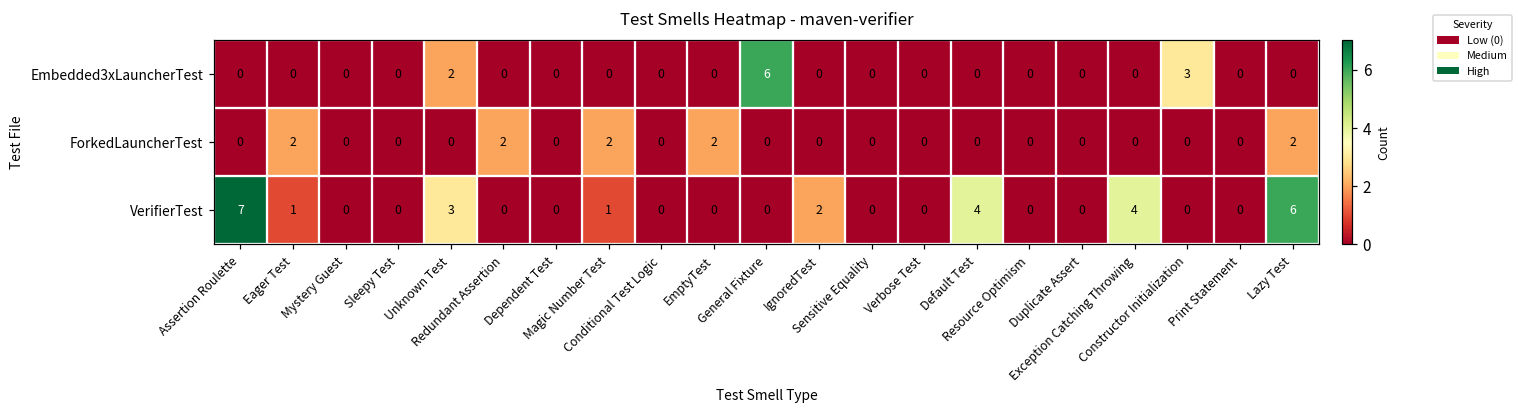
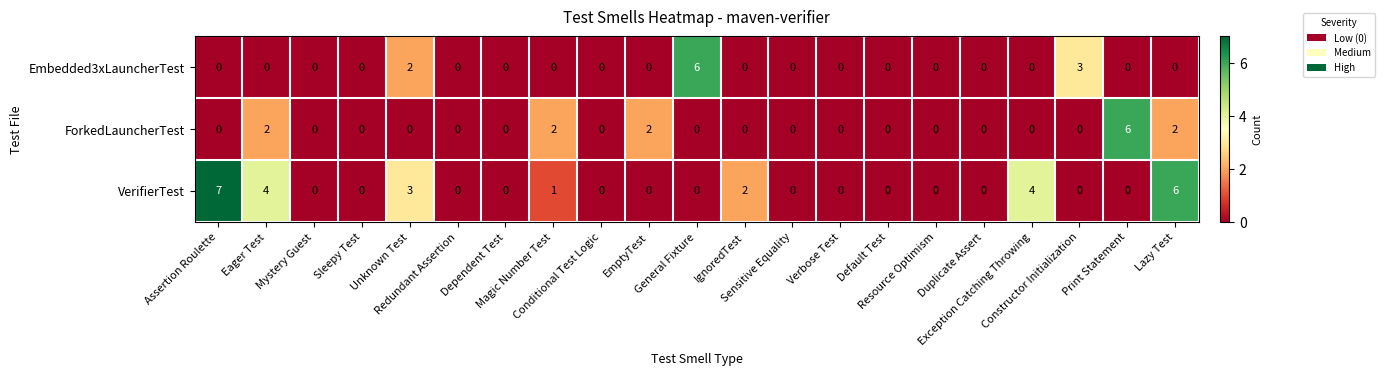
ForkedLauncherTest, Redundant Assertion: 2 -> 0
ForkedLauncherTest, Print Statement: 0 -> 6
VerifierTest, Eager Test: 1 -> 4
VerifierTest, Default Test: 4 -> 0
